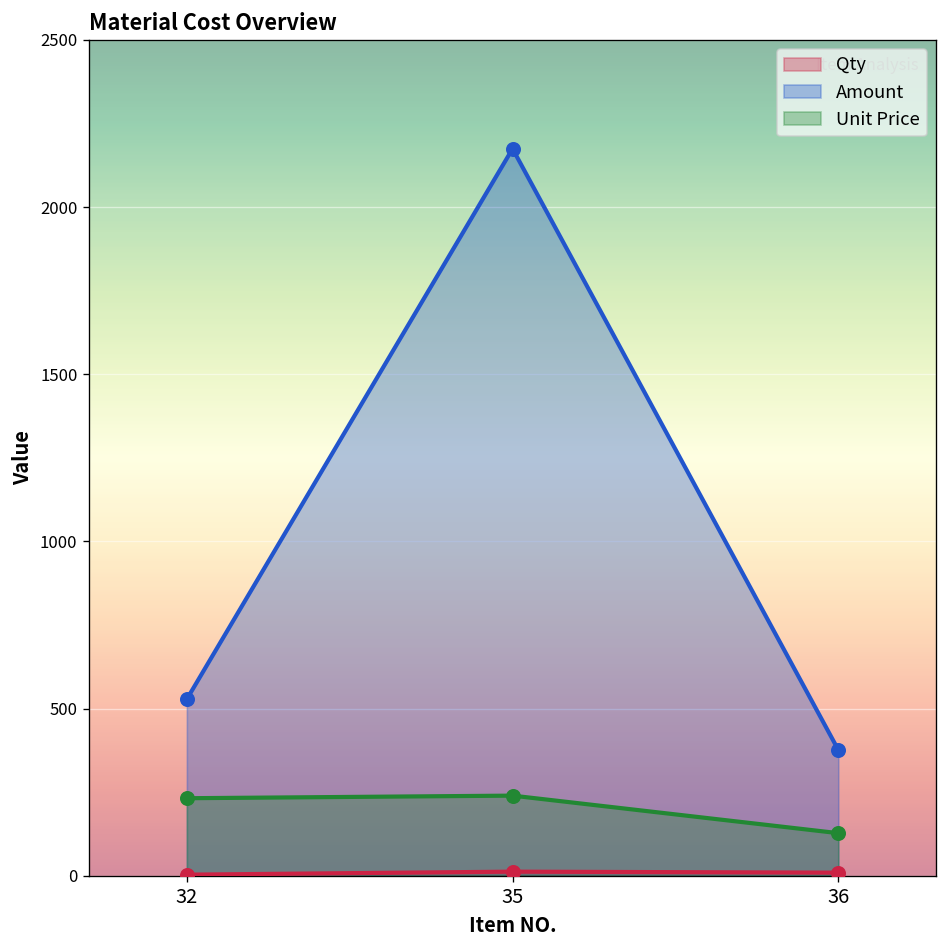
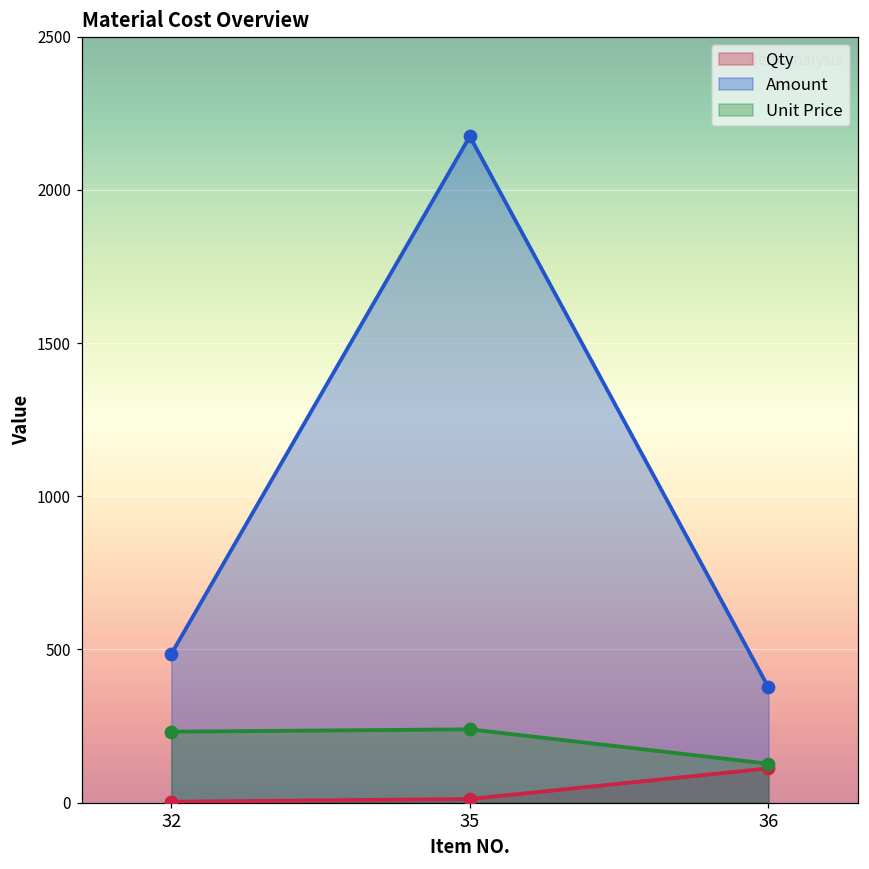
Amount, 32: 530 -> 490
Qty, 36: 10 -> 110
